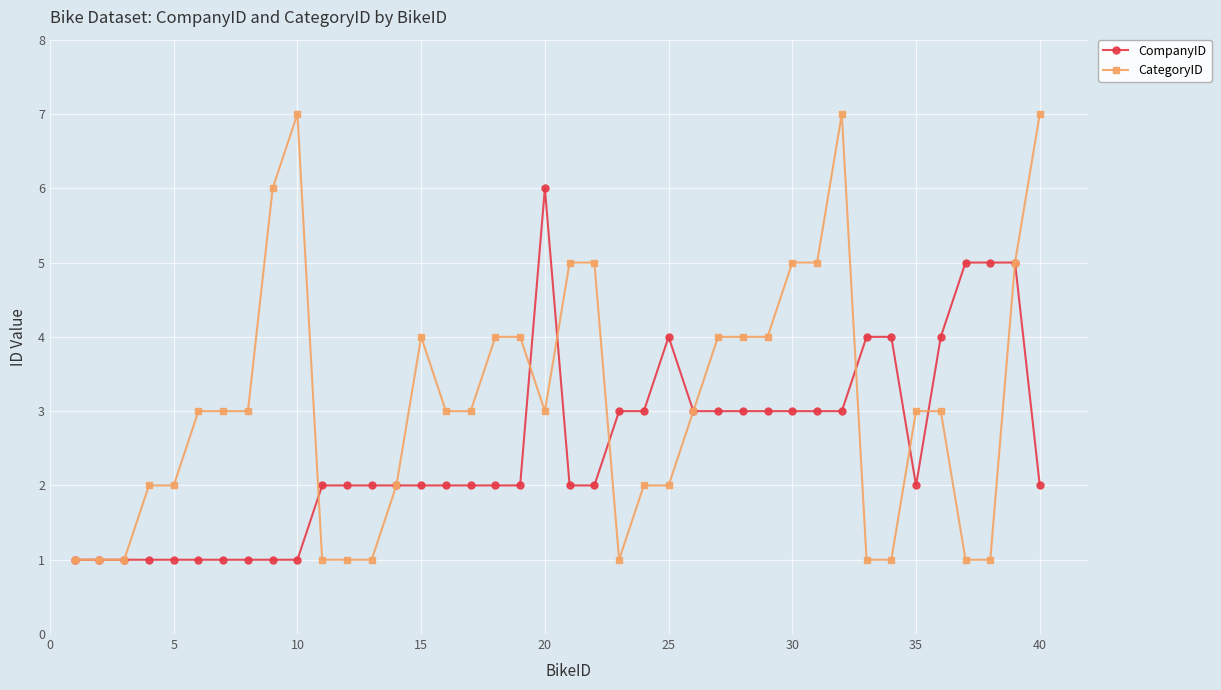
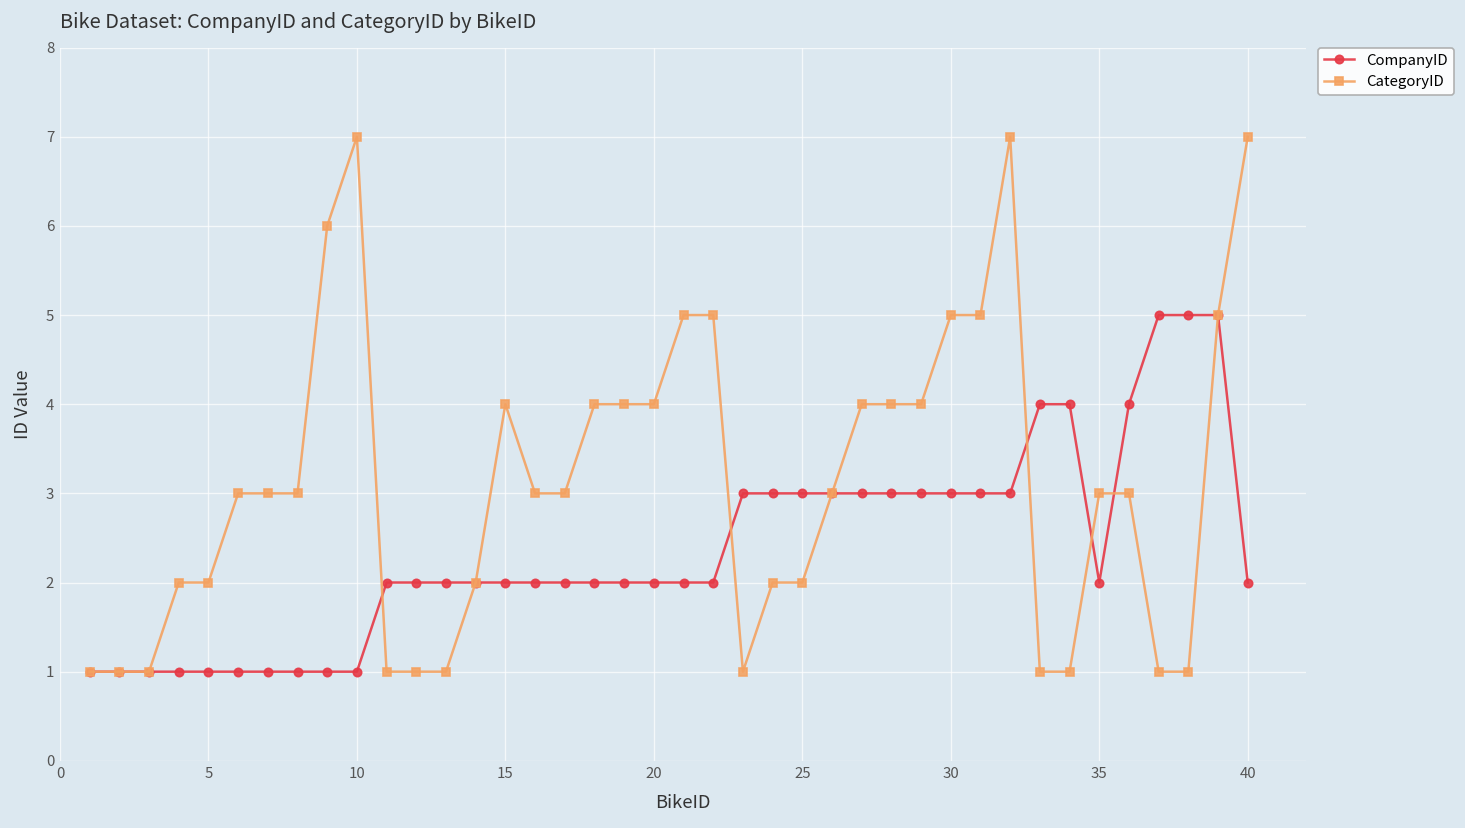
CompanyID, 20: 6 -> 2
CategoryID, 20: 3 -> 4
CompanyID, 25: 4 -> 3
